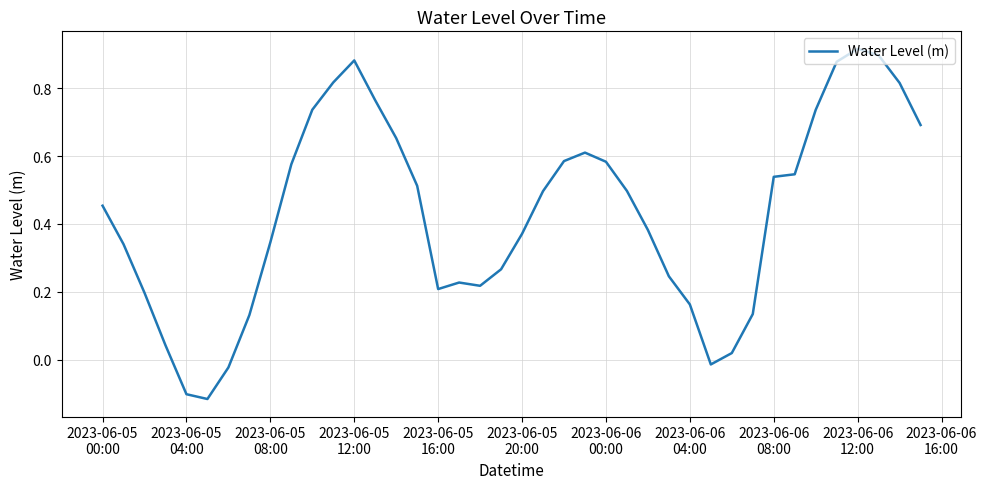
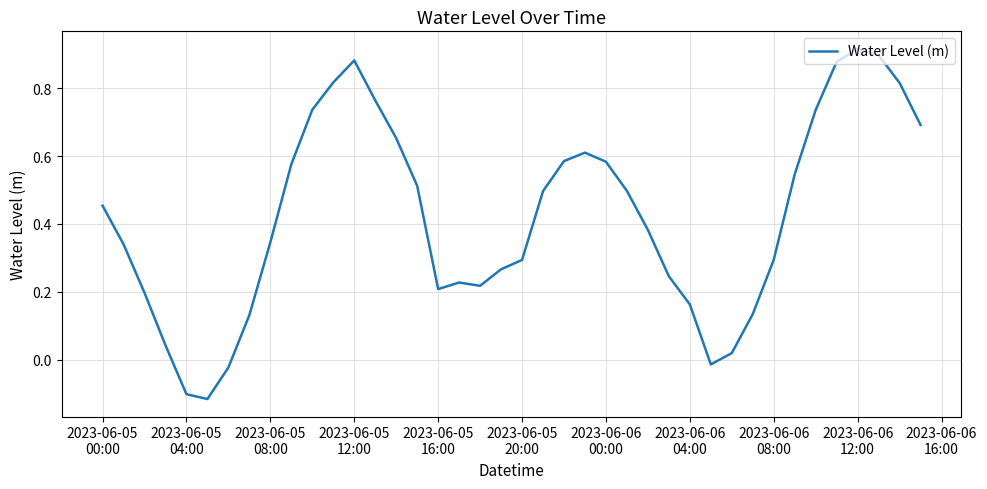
2023-06-05 20:00: 0.37 -> 0.29
2023-06-06 08:00: 0.54 -> 0.29
